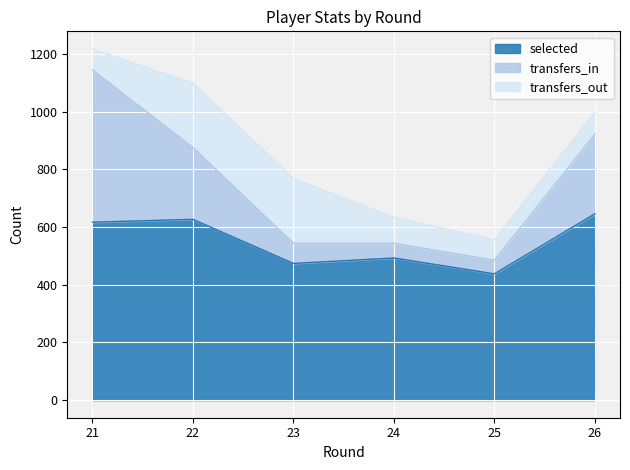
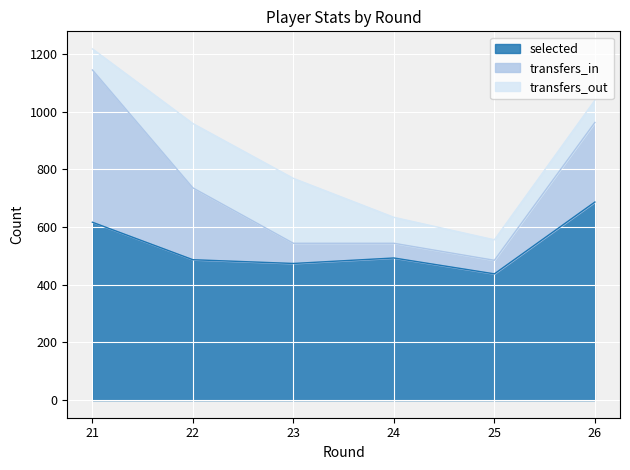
selected, 22: 630 -> 490
selected, 26: 650 -> 690
